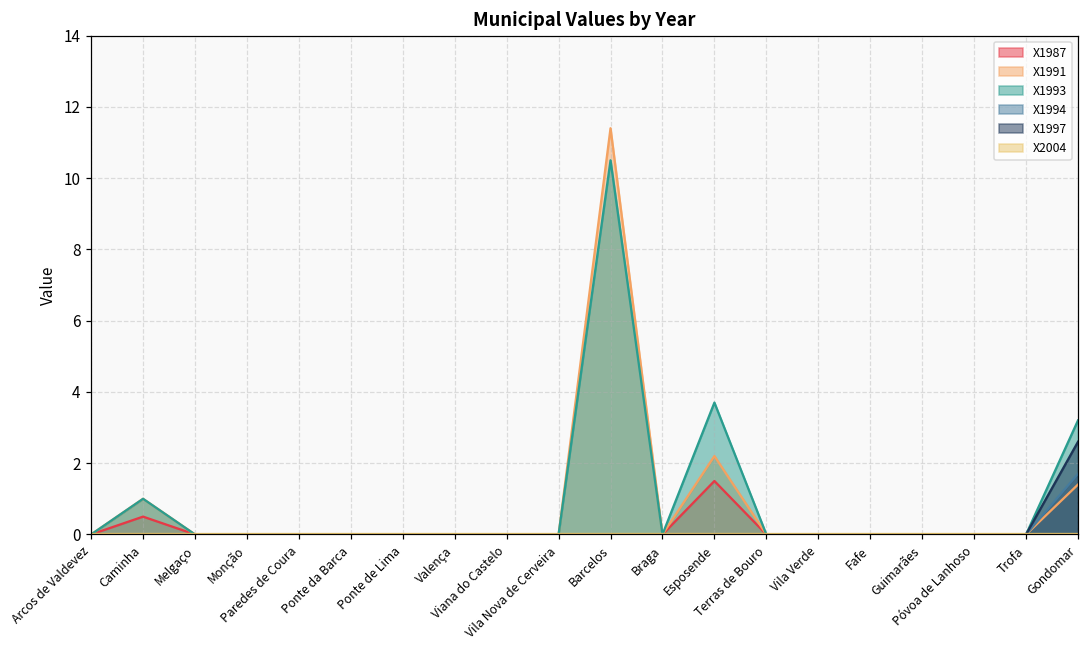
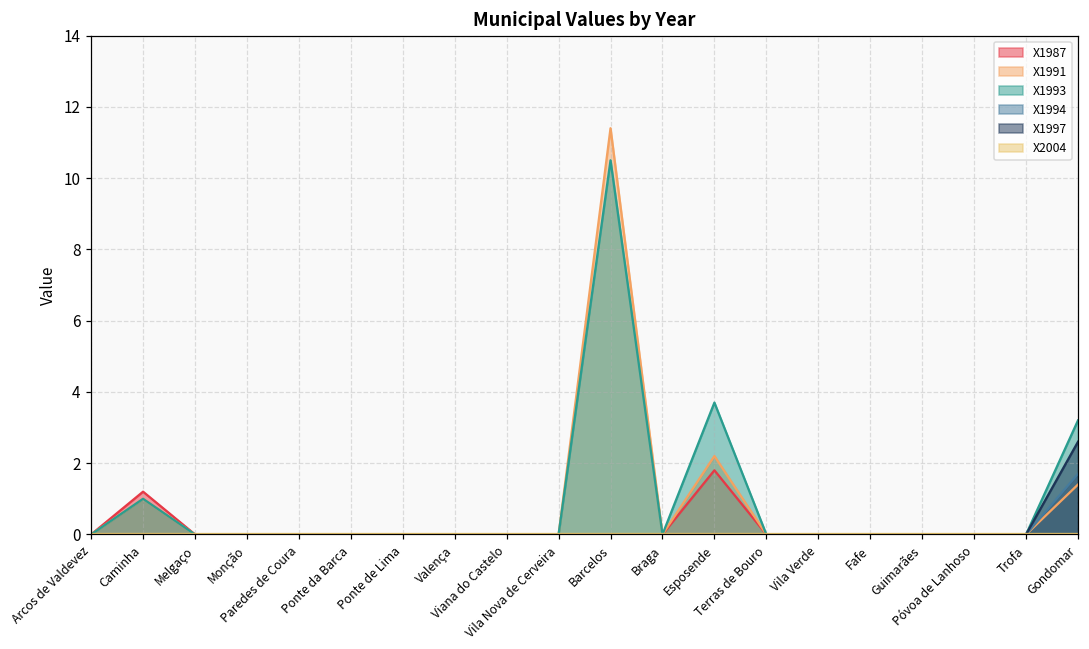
X1987, Caminha: 0.5 -> 1.2
X1987, Esposende: 1.5 -> 1.8
